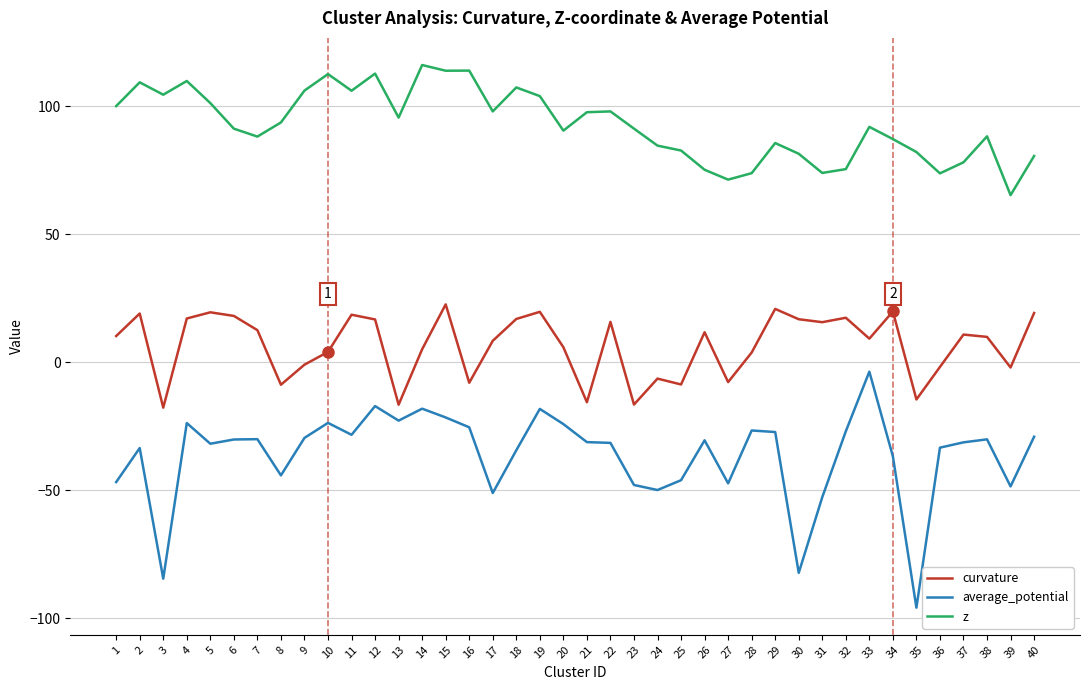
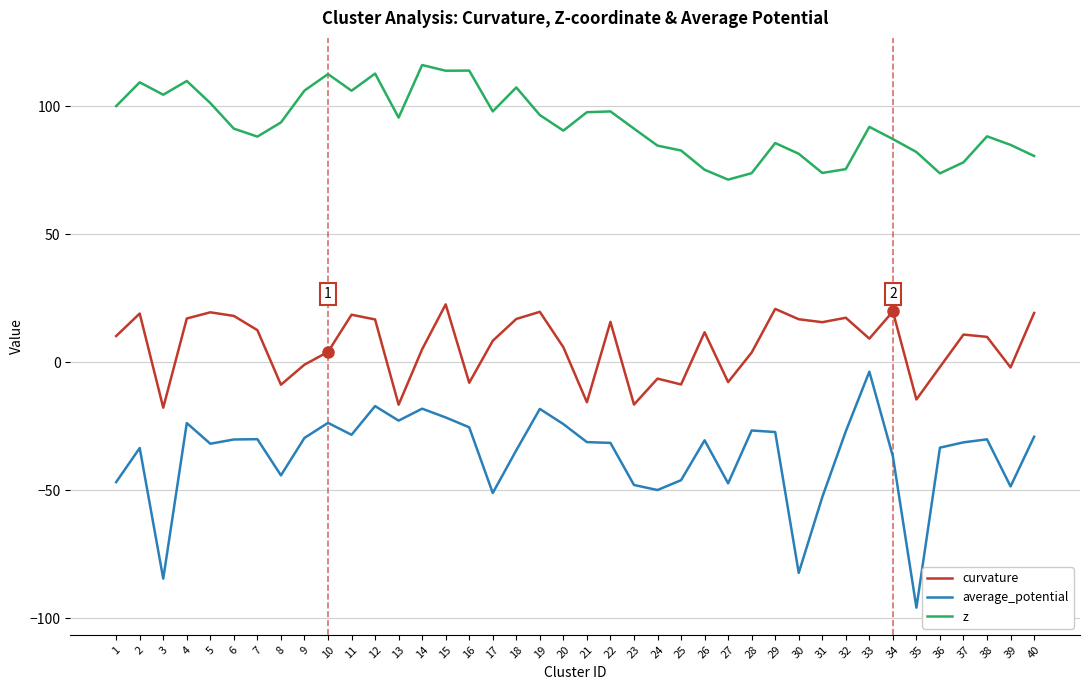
z, 19: 104 -> 97
z, 39: 65 -> 85
